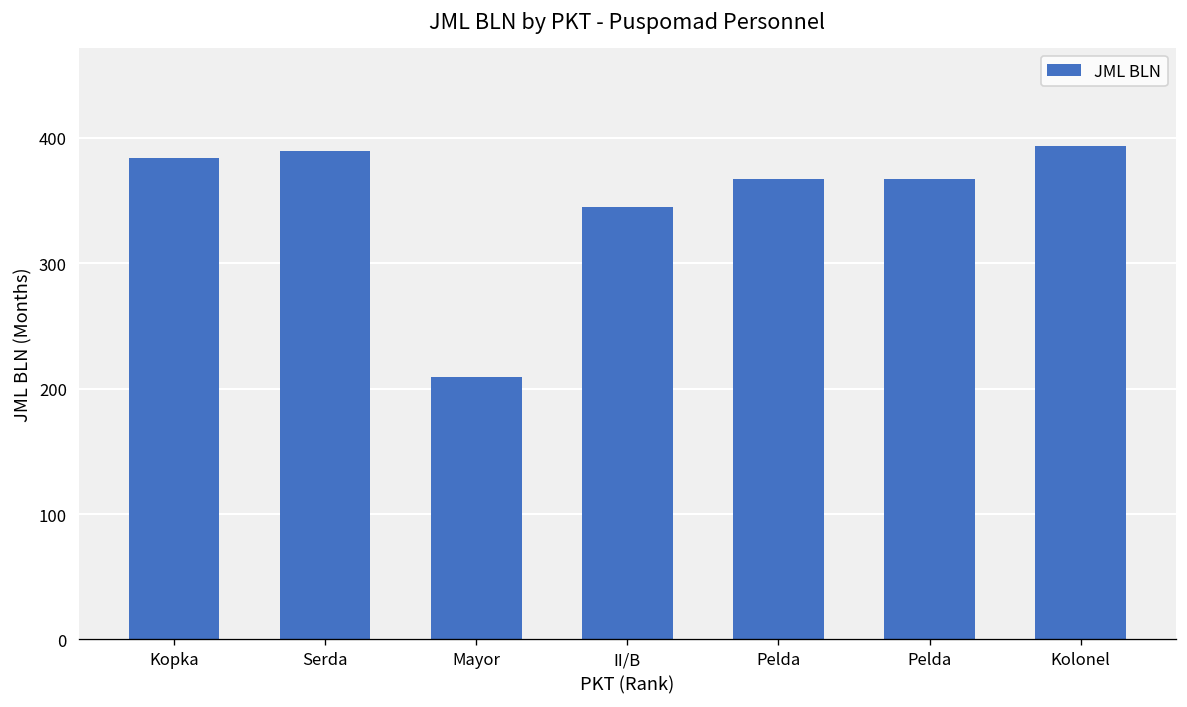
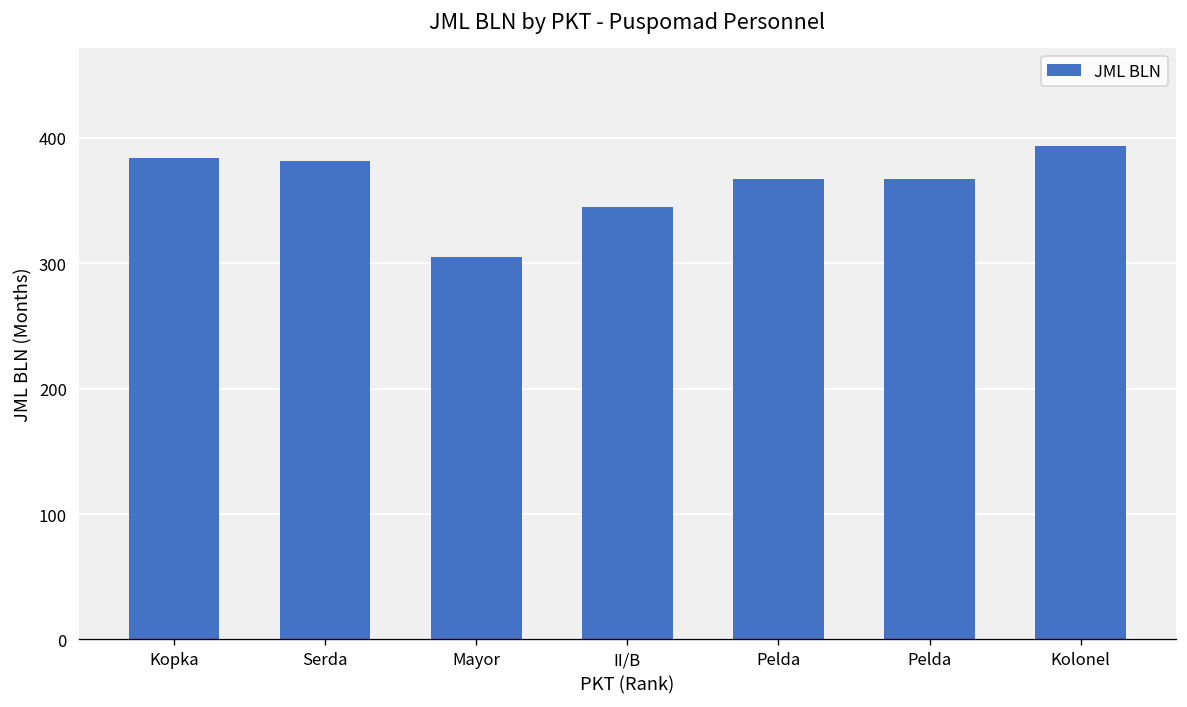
Serda: 389 -> 381
Mayor: 209 -> 305
